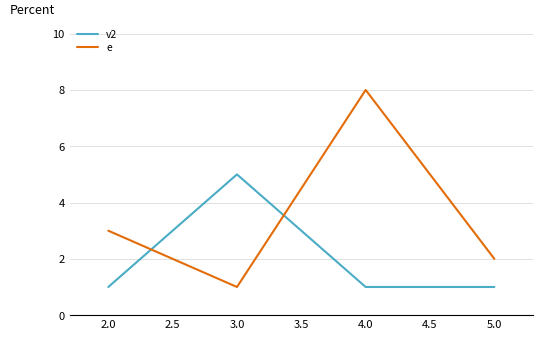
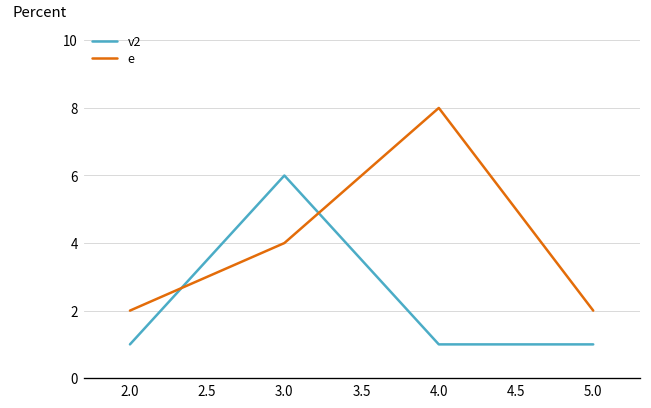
e, 2.0: 3 -> 2
v2, 3.0: 5 -> 6
e, 3.0: 1 -> 4
